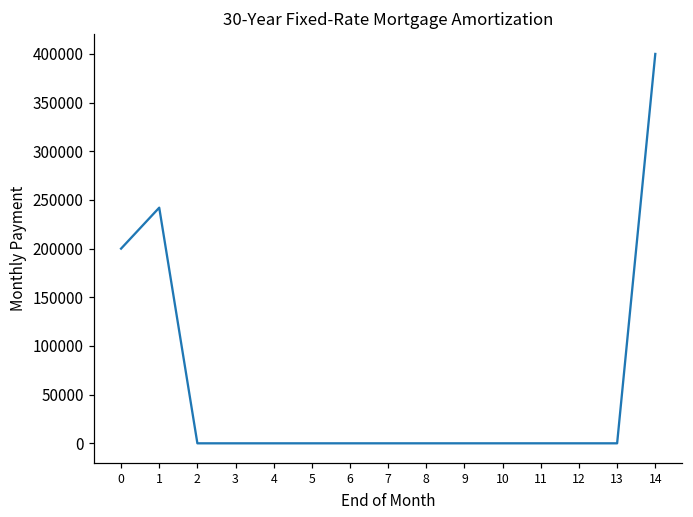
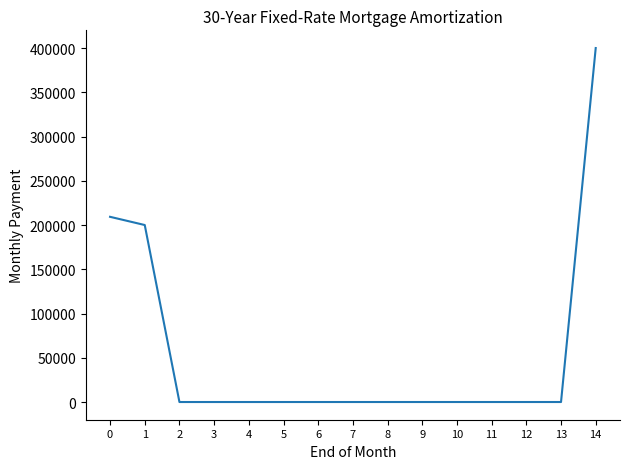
0: 200000 -> 210000
1: 240000 -> 200000
